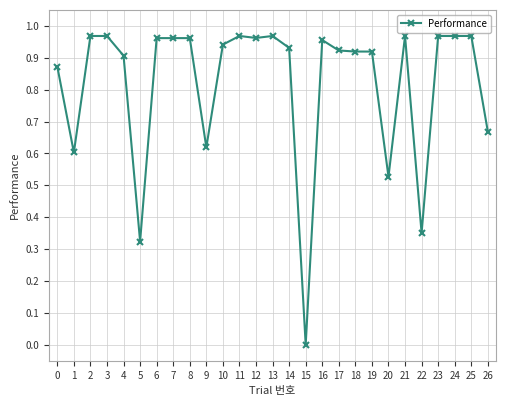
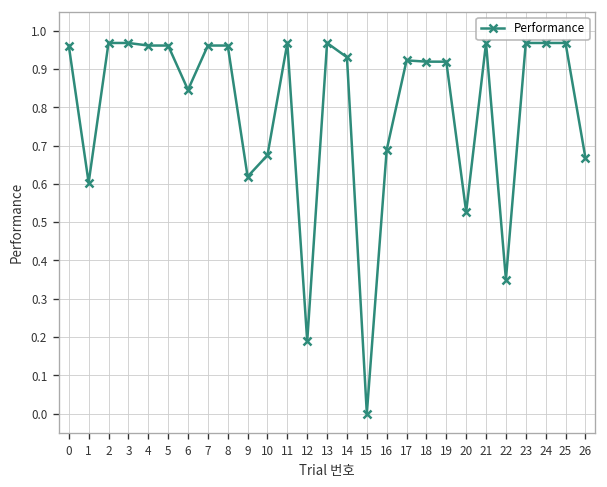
0: 0.87 -> 0.96
4: 0.91 -> 0.96
5: 0.32 -> 0.96
6: 0.96 -> 0.85
10: 0.94 -> 0.67
12: 0.96 -> 0.19
16: 0.96 -> 0.69
